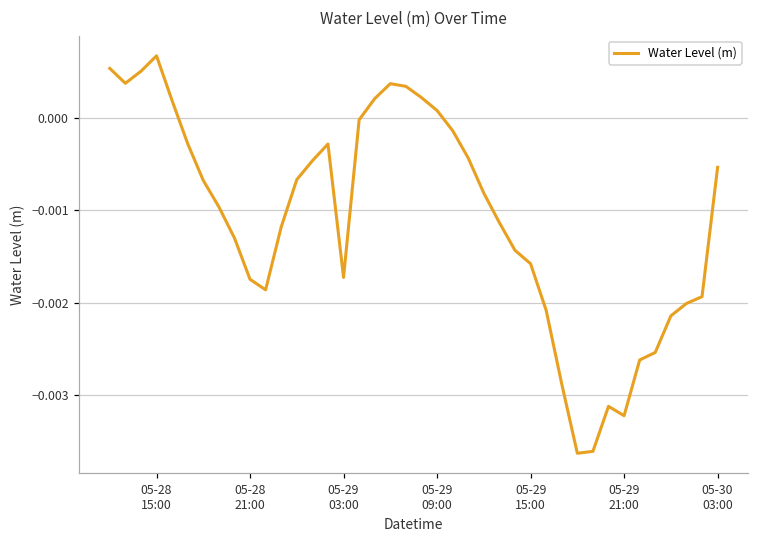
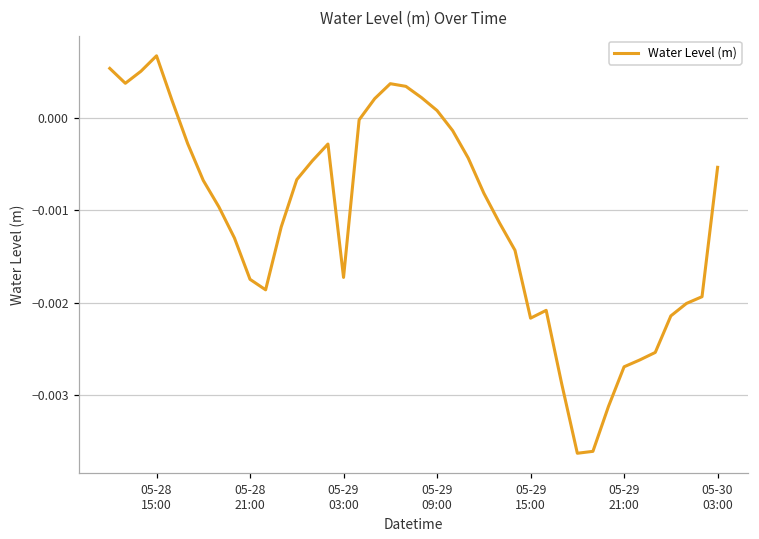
05-29 15:00: -0.0016 -> -0.0022
05-29 21:00: -0.0032 -> -0.0027
